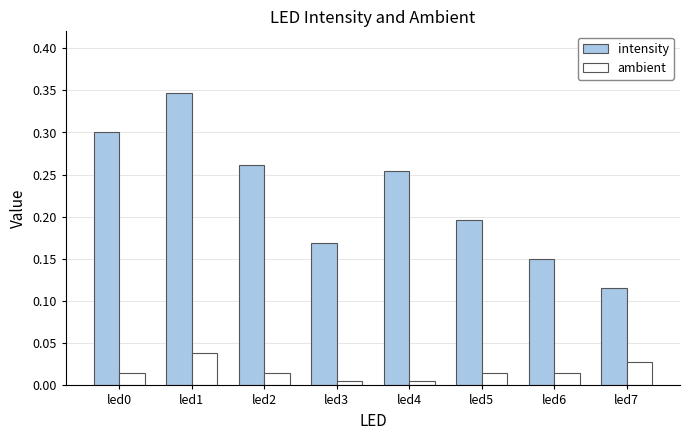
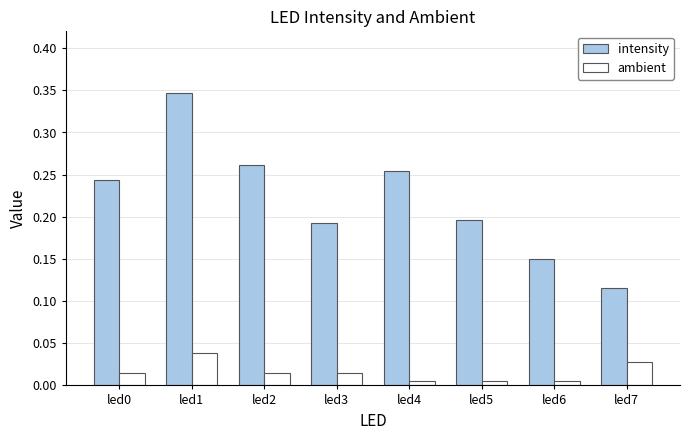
intensity, led0: 0.30 -> 0.24
intensity, led3: 0.17 -> 0.19
ambient, led3: 0.00 -> 0.01
ambient, led5: 0.01 -> 0.00
ambient, led6: 0.01 -> 0.00
